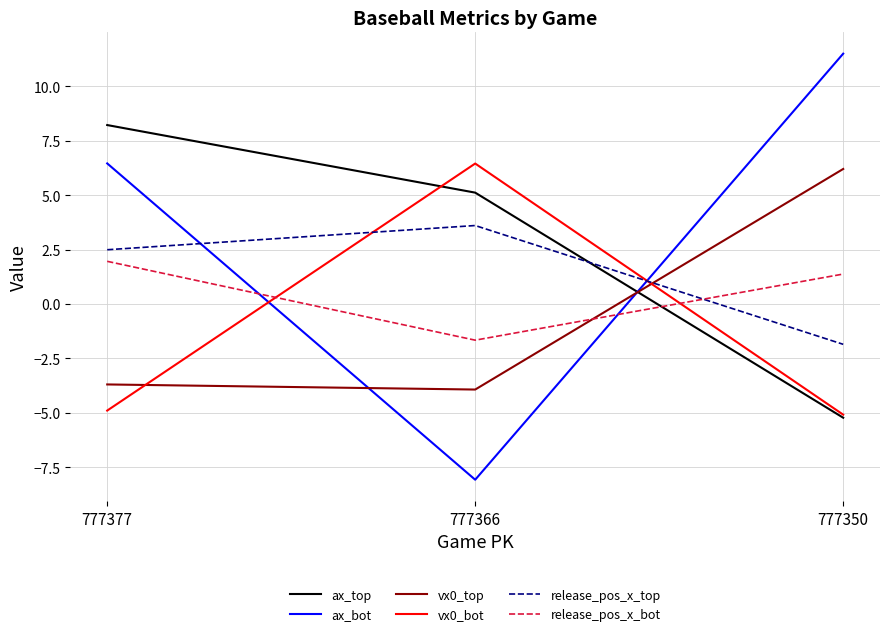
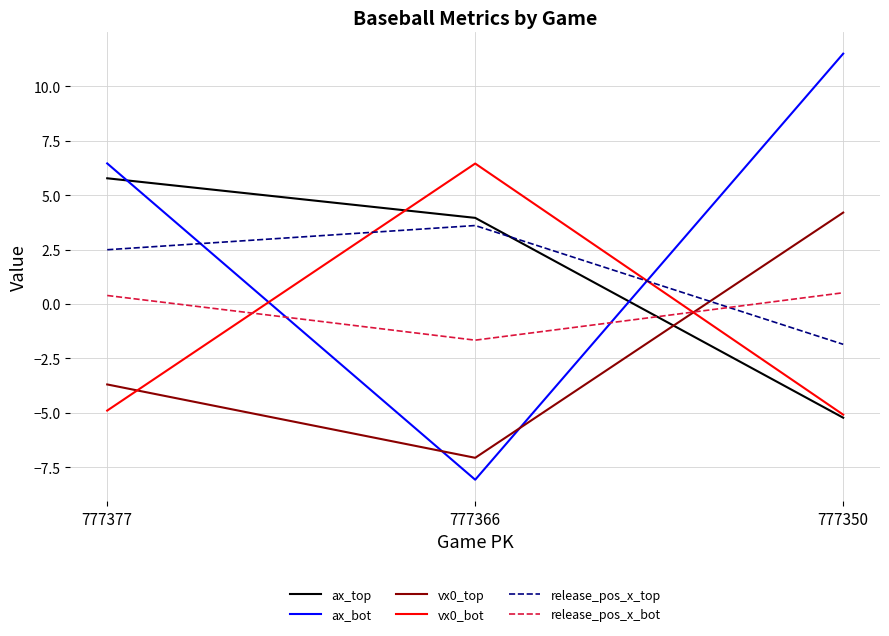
ax_top, 777377: 8.2 -> 5.8
release_pos_x_bot, 777377: 2.0 -> 0.4
ax_top, 777366: 5.1 -> 4.0
vx0_top, 777366: -3.9 -> -7.1
vx0_top, 777350: 6.2 -> 4.2
release_pos_x_bot, 777350: 1.4 -> 0.5
